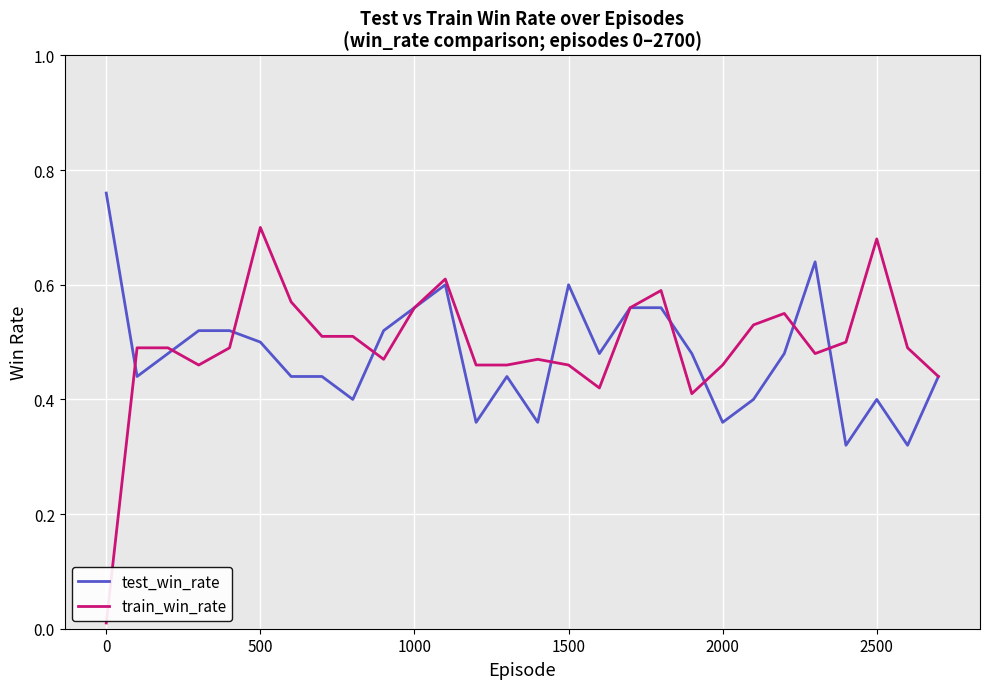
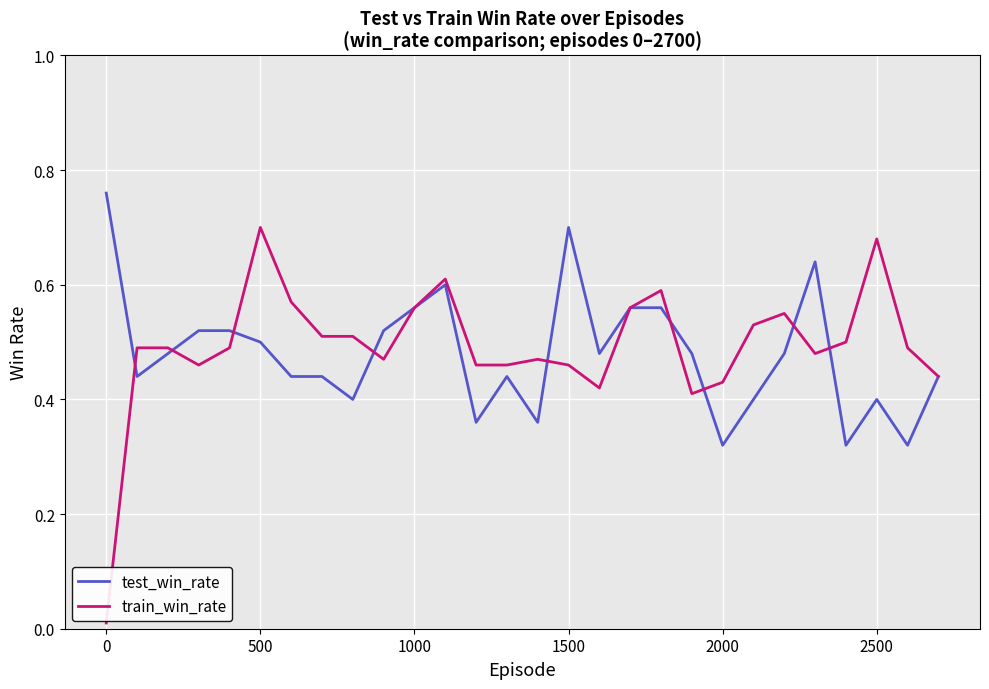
test_win_rate, 1500: 0.6 -> 0.7
test_win_rate, 2000: 0.36 -> 0.32
train_win_rate, 2000: 0.46 -> 0.43
